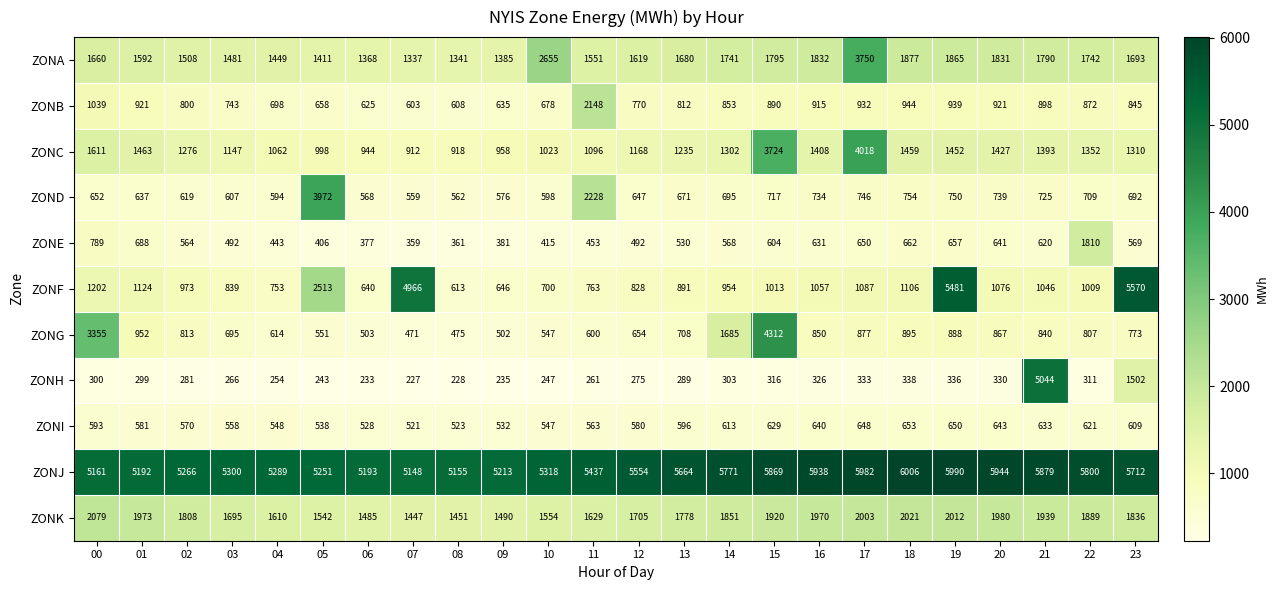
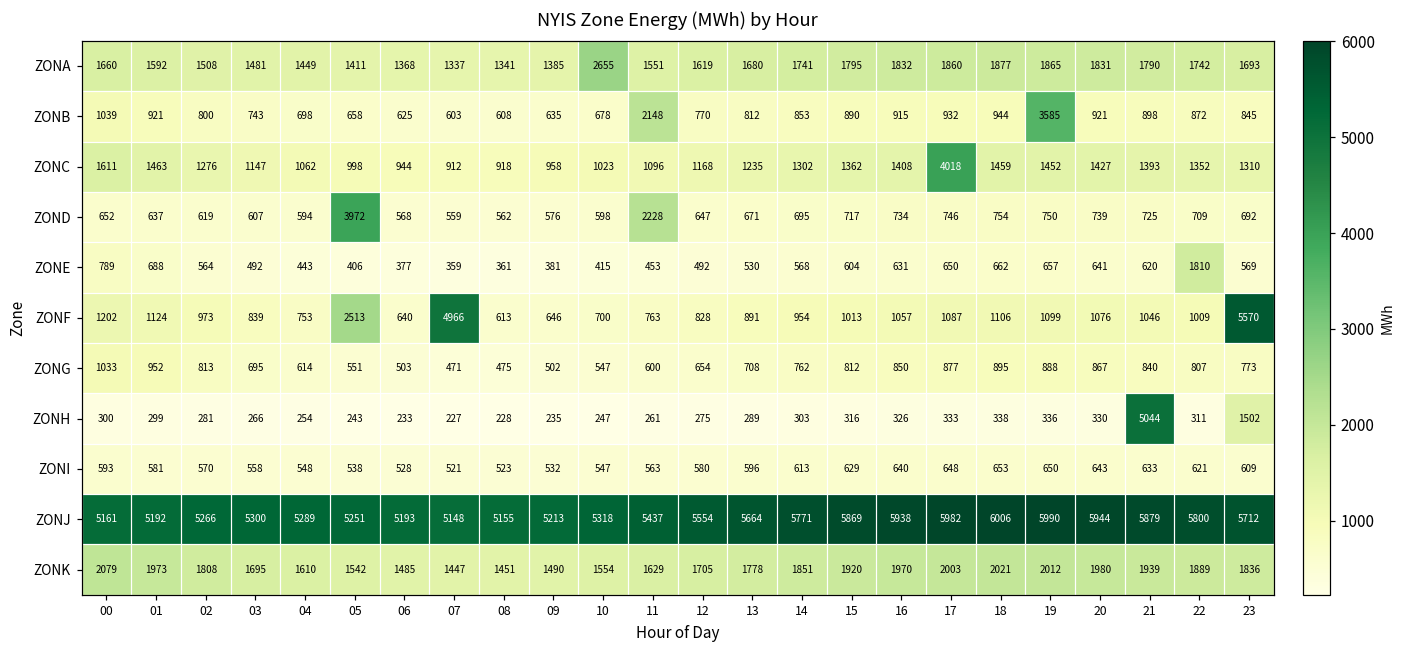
ZONA, 17: 3750 -> 1860
ZONB, 19: 939 -> 3585
ZONC, 15: 3724 -> 1362
ZONF, 19: 5481 -> 1099
ZONG, 00: 3355 -> 1033
ZONG, 14: 1685 -> 762
ZONG, 15: 4312 -> 812
